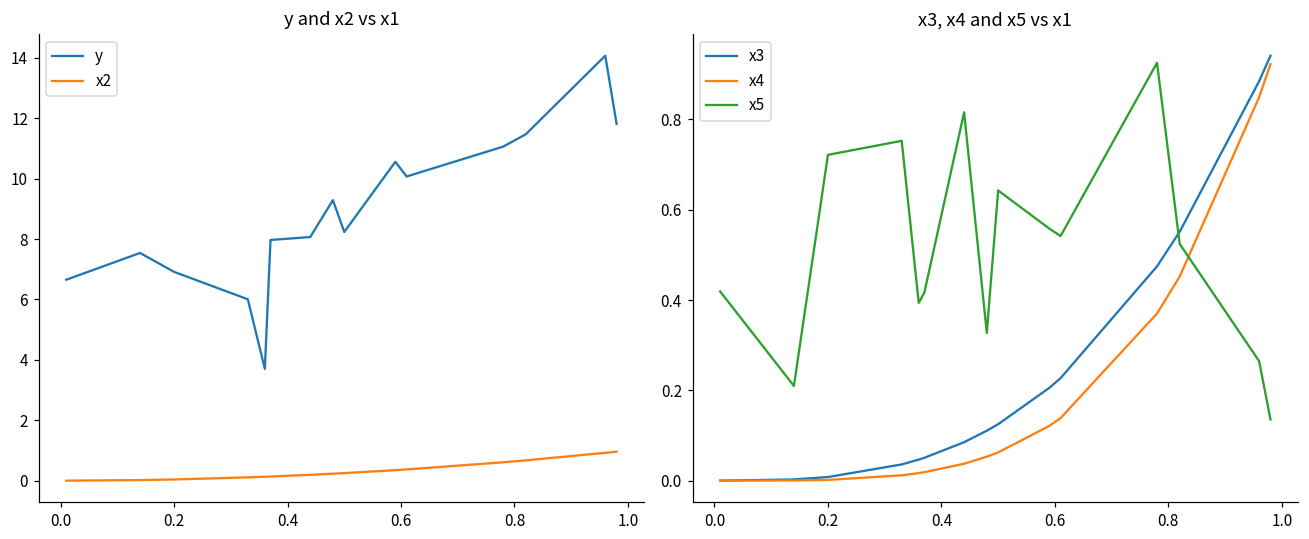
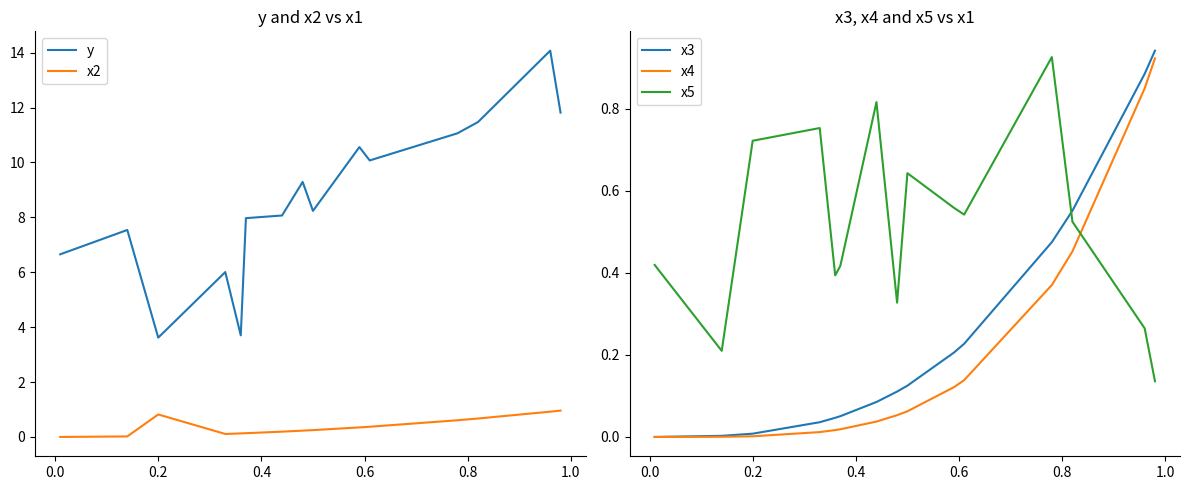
y and x2 vs x1, y, 0.2: 6.9 -> 3.6
y and x2 vs x1, x2, 0.2: 0.0 -> 0.8
